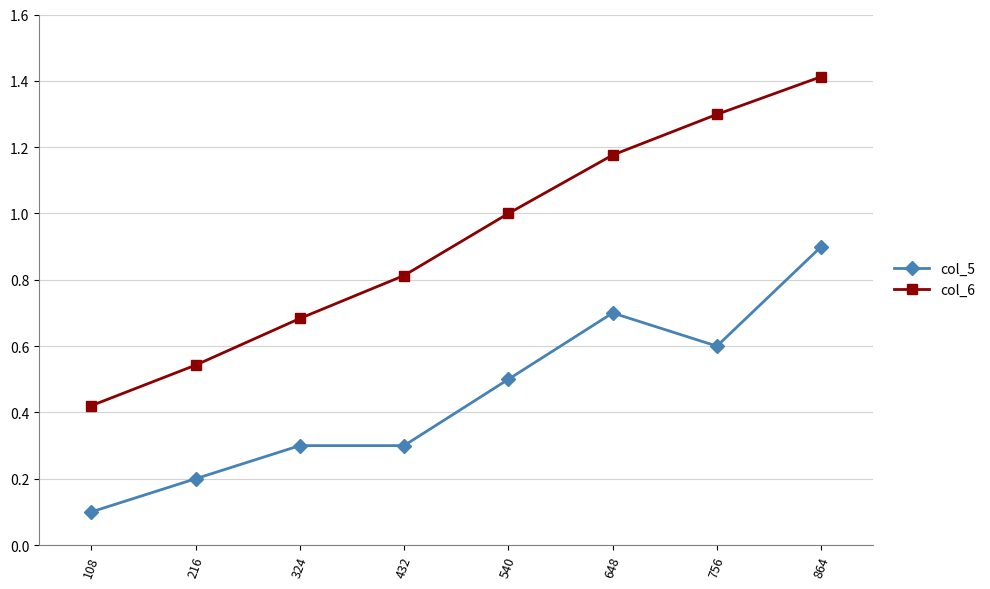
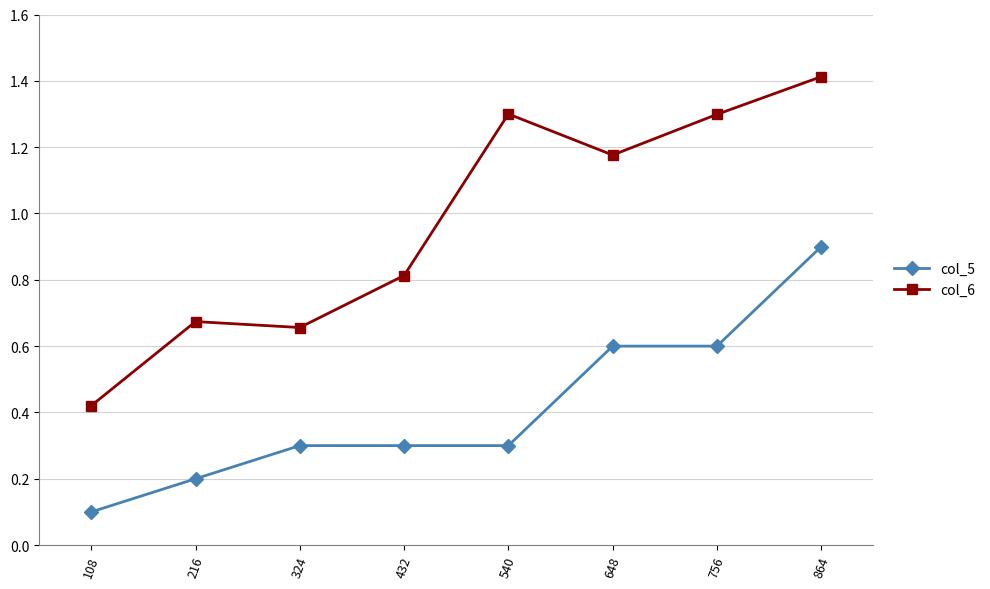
col_6, 216: 0.54 -> 0.67
col_6, 324: 0.68 -> 0.66
col_5, 540: 0.5 -> 0.3
col_6, 540: 1.0 -> 1.3
col_5, 648: 0.7 -> 0.6
